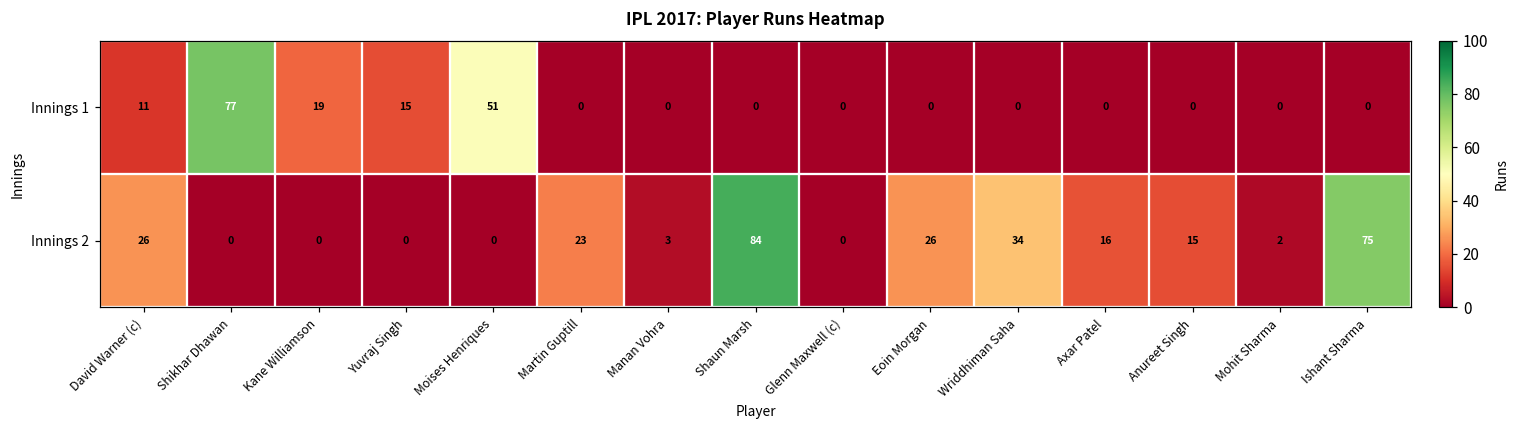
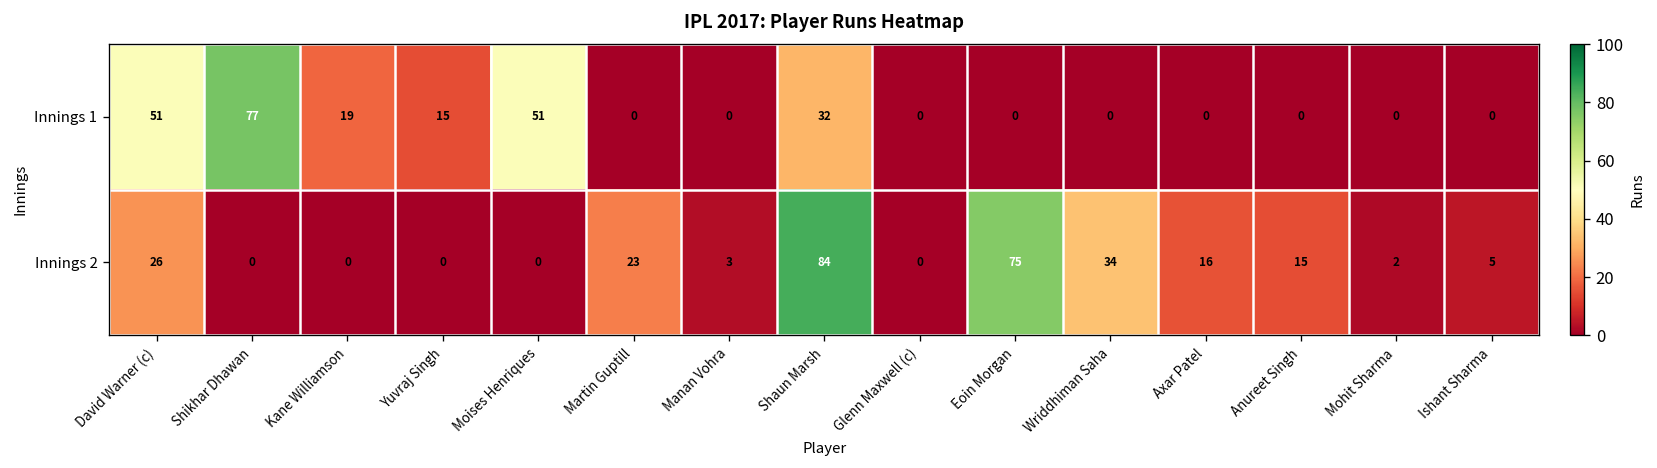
Innings 1, David Warner (c): 11 -> 51
Innings 1, Shaun Marsh: 0 -> 32
Innings 2, Eoin Morgan: 26 -> 75
Innings 2, Ishant Sharma: 75 -> 5
